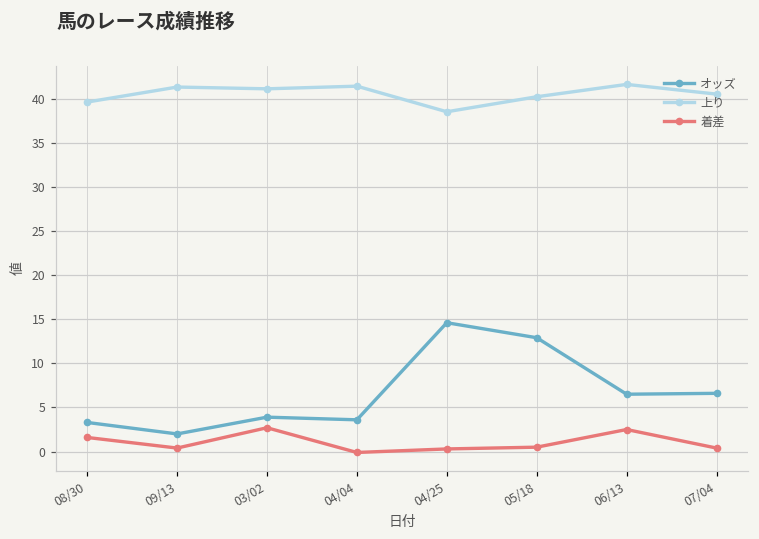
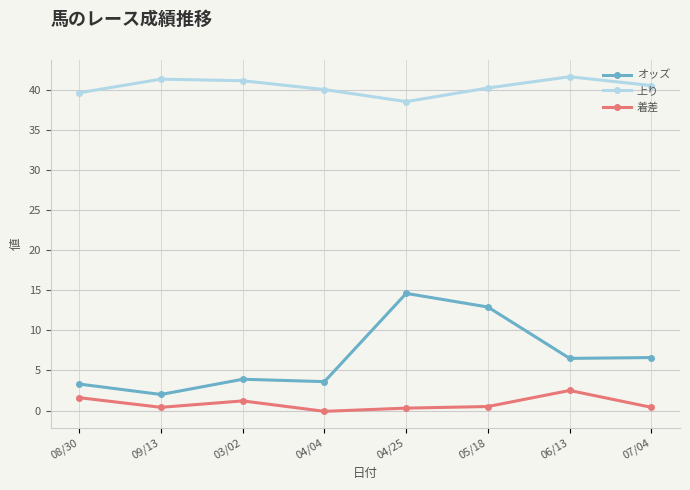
着差, 03/02: 3 -> 1
上り, 04/04: 41 -> 40
